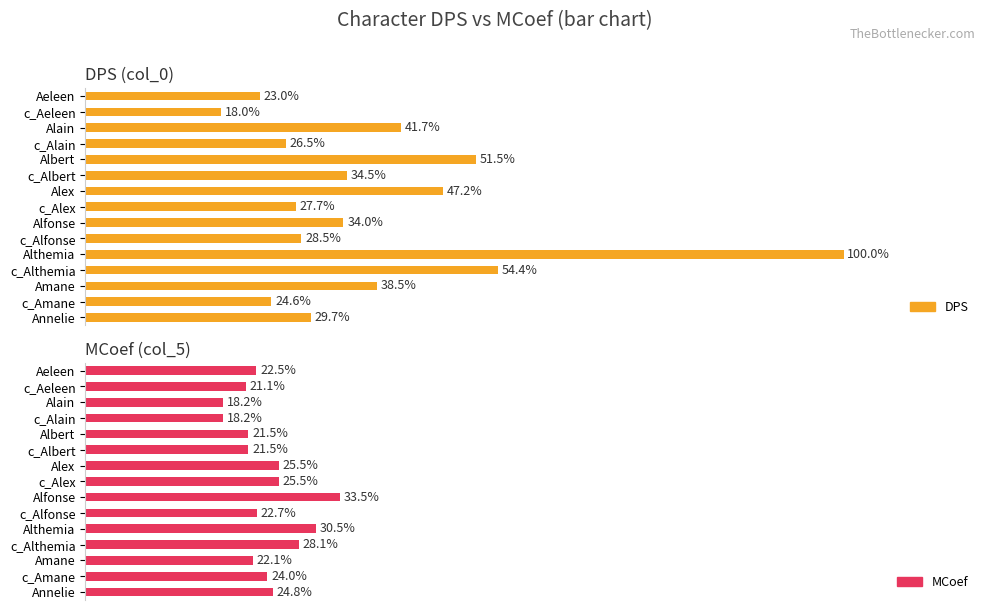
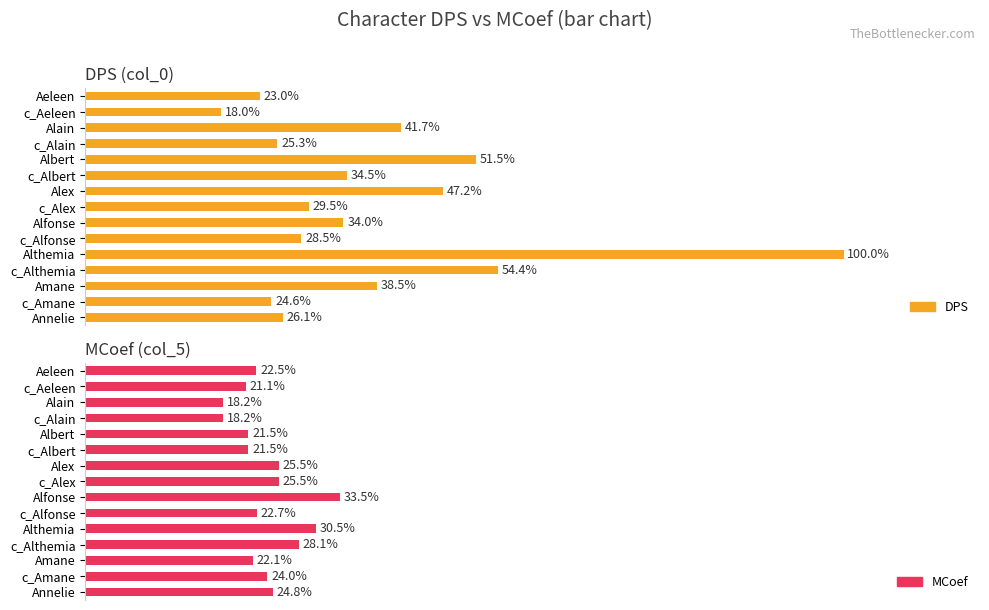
DPS (col_0), c_Alain: 26.5% -> 25.3%
DPS (col_0), c_Alex: 27.7% -> 29.5%
DPS (col_0), Annelie: 29.7% -> 26.1%
